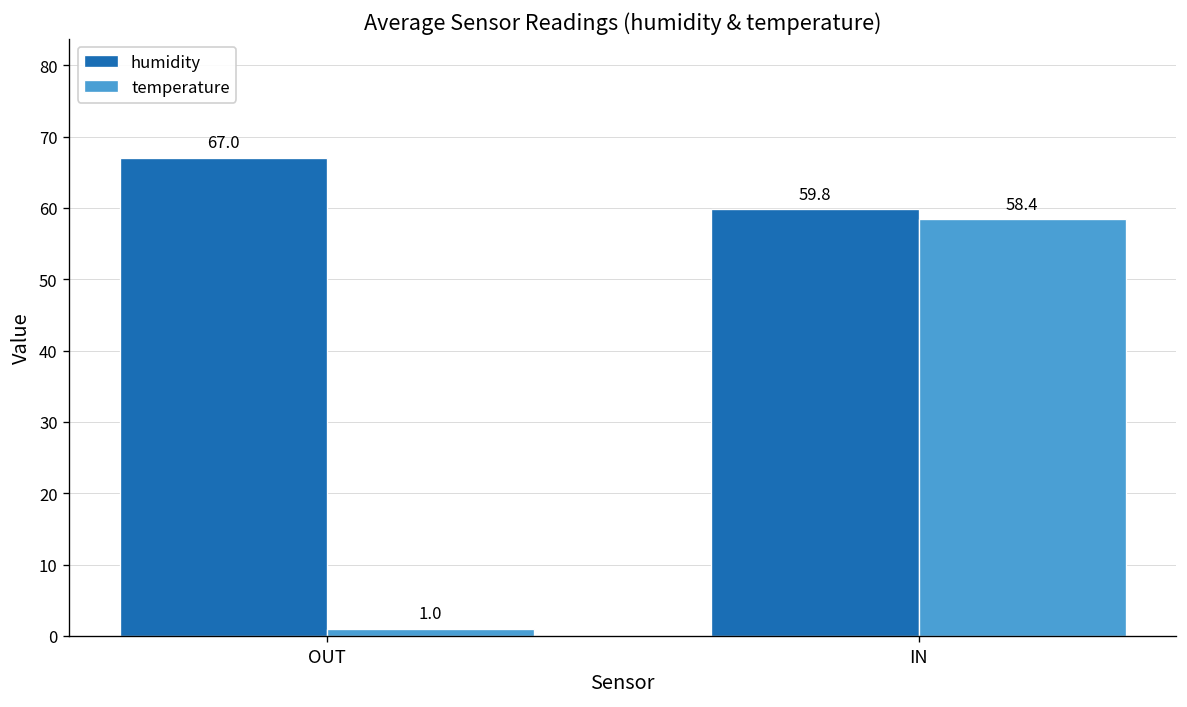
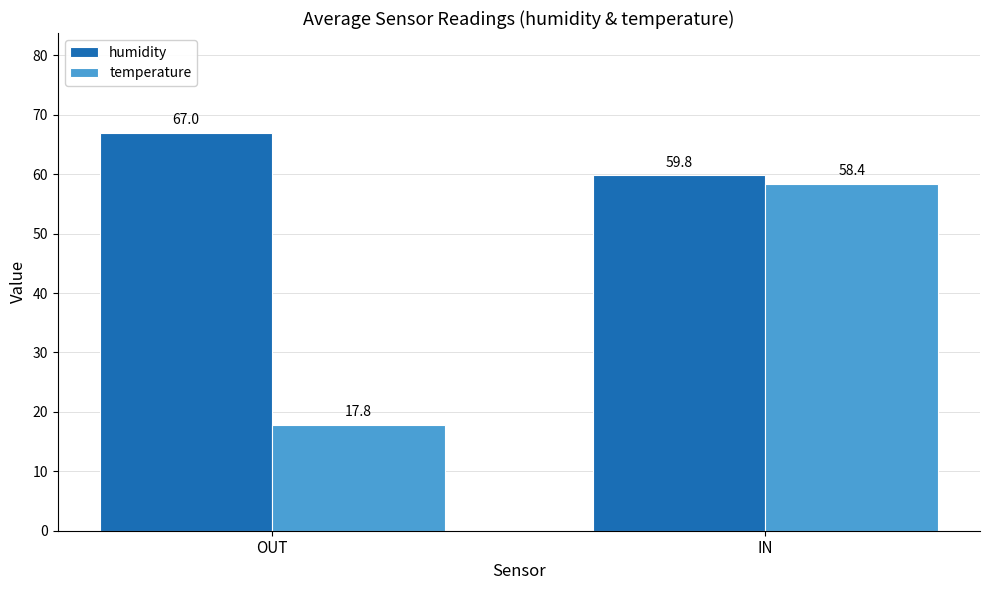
temperature, OUT: 1.0 -> 17.8
